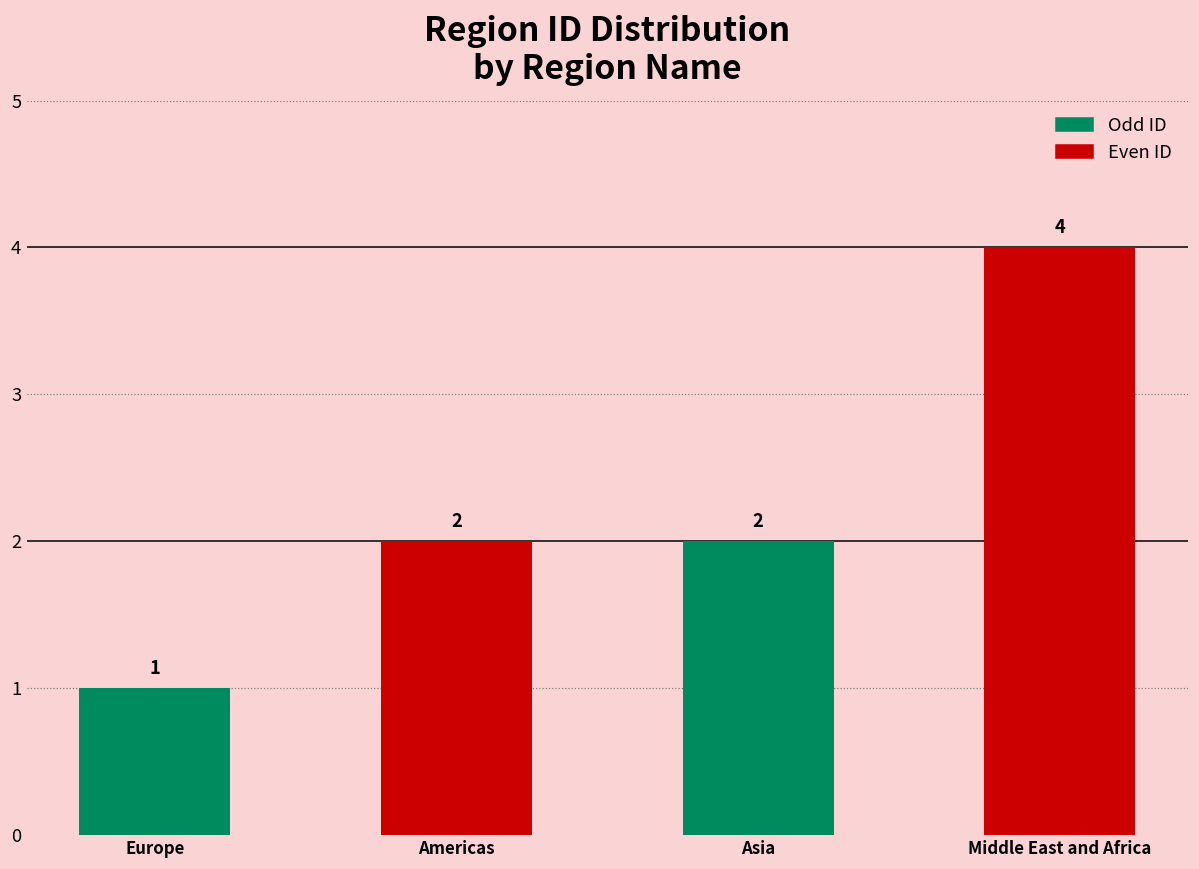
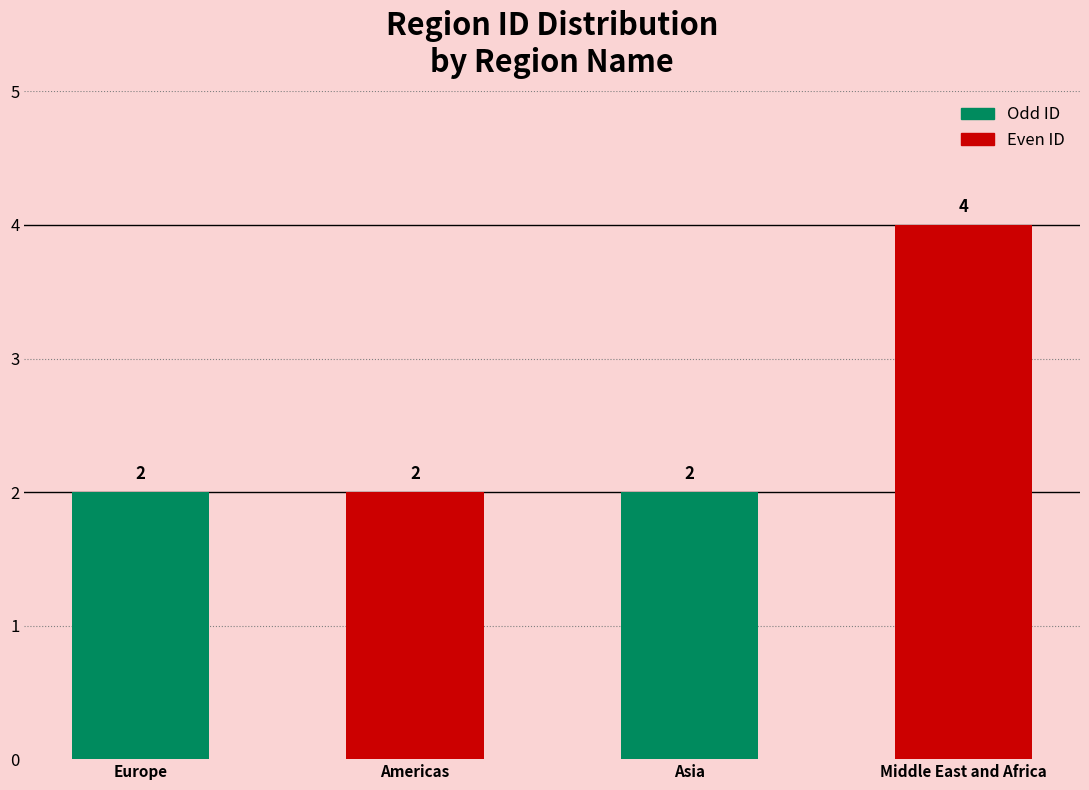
Europe: 1 -> 2
